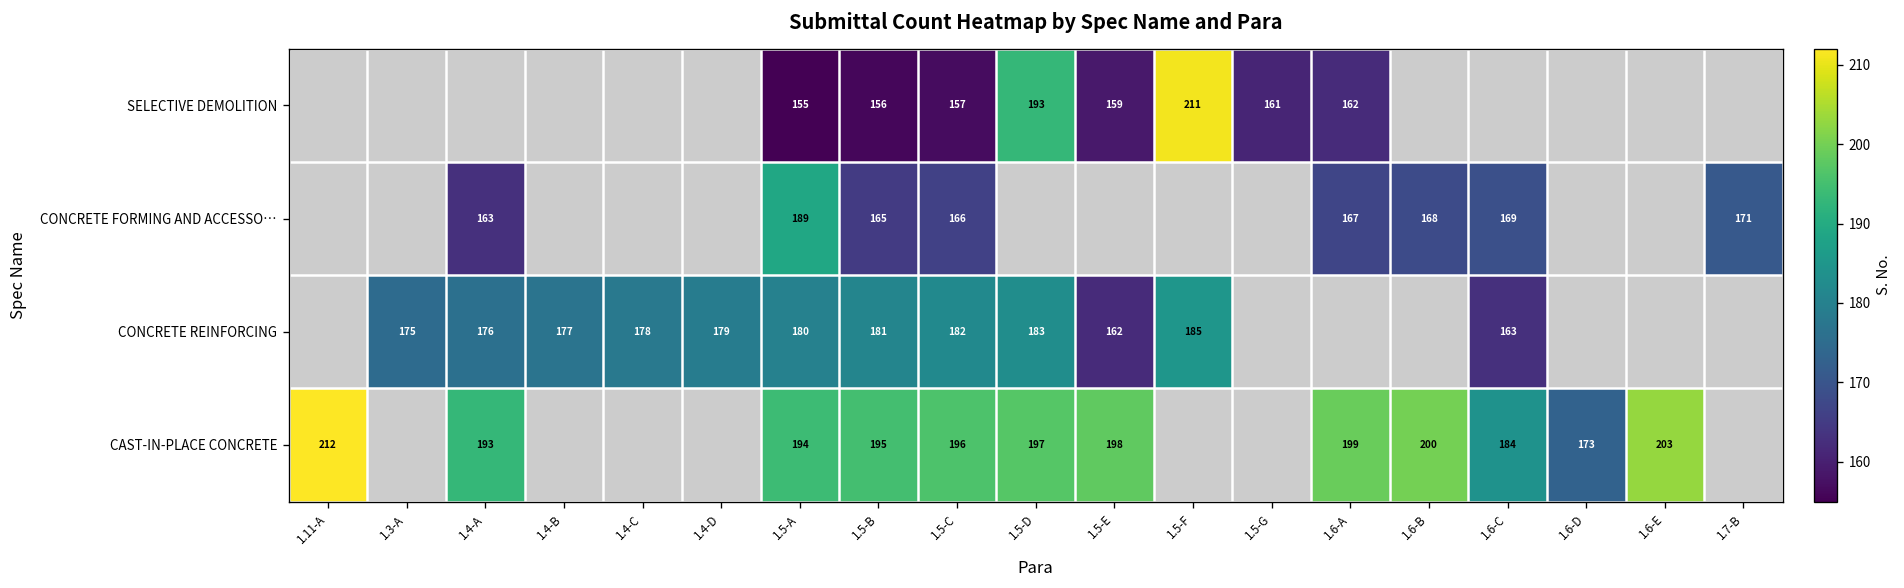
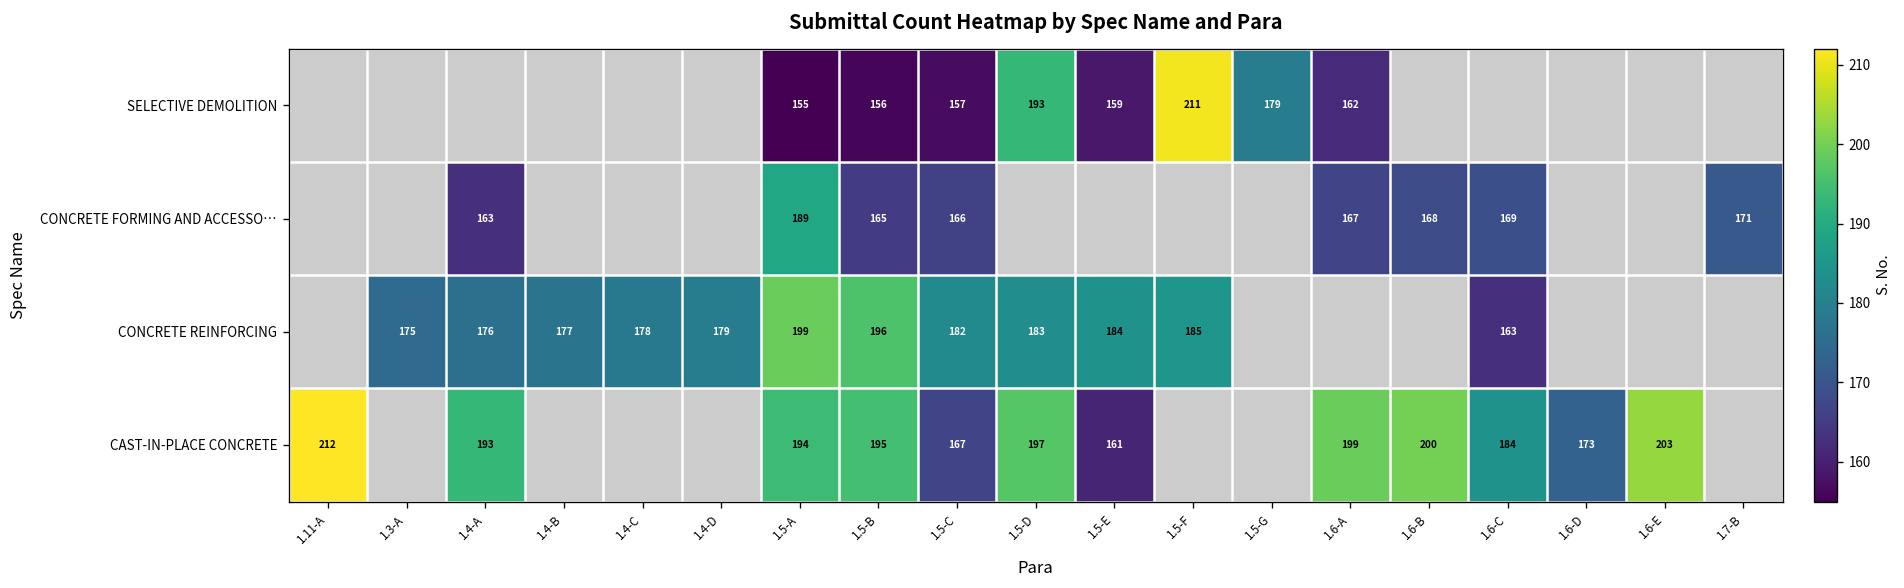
SELECTIVE DEMOLITION, 1.5-G: 161 -> 179
CONCRETE REINFORCING, 1.5-A: 180 -> 199
CONCRETE REINFORCING, 1.5-B: 181 -> 196
CONCRETE REINFORCING, 1.5-E: 162 -> 184
CAST-IN-PLACE CONCRETE, 1.5-C: 196 -> 167
CAST-IN-PLACE CONCRETE, 1.5-E: 198 -> 161
